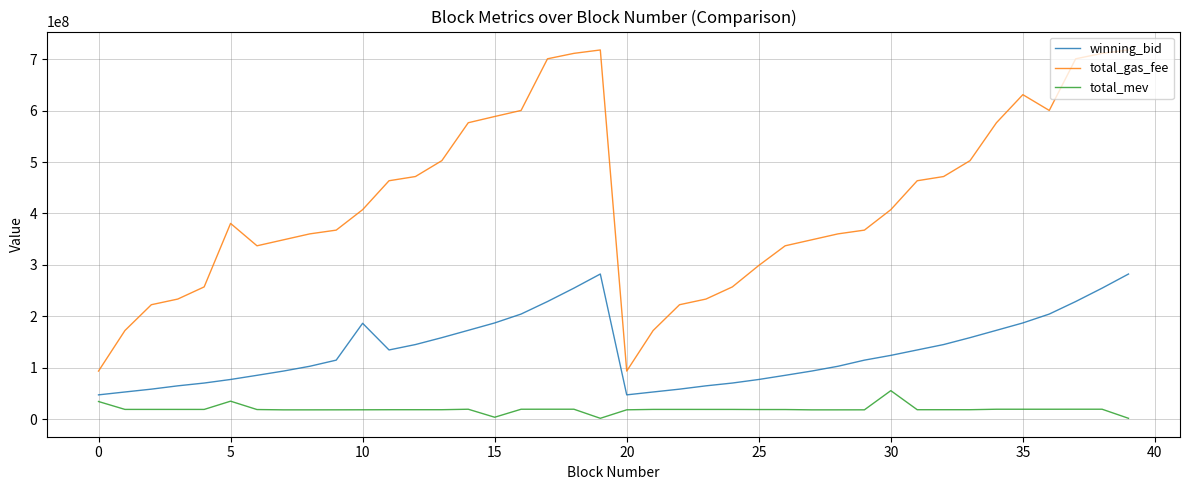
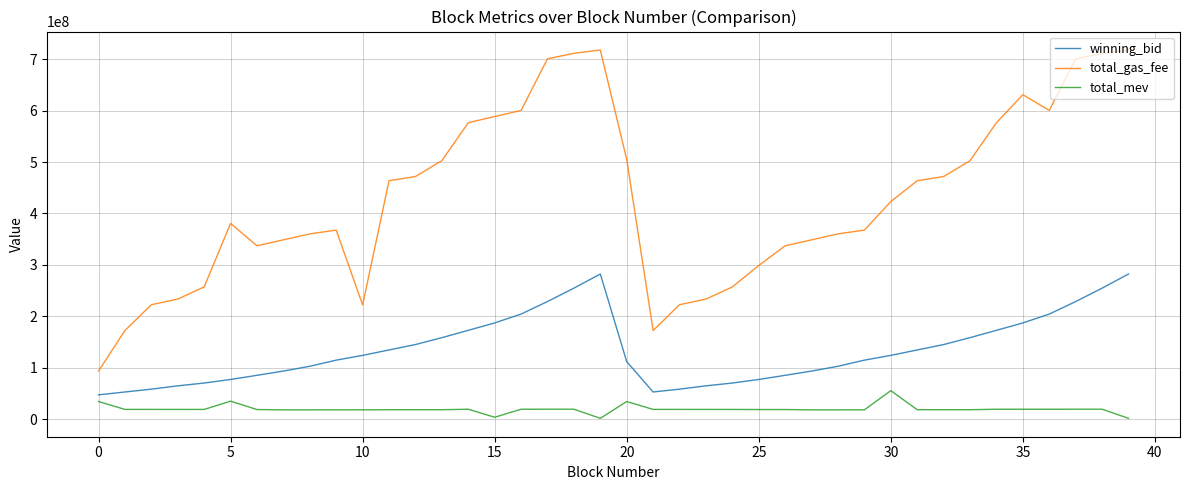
winning_bid, 10: 190000000 -> 120000000
total_gas_fee, 10: 410000000 -> 220000000
winning_bid, 20: 50000000 -> 110000000
total_gas_fee, 20: 90000000 -> 510000000
total_mev, 20: 20000000 -> 30000000
total_gas_fee, 30: 410000000 -> 420000000
